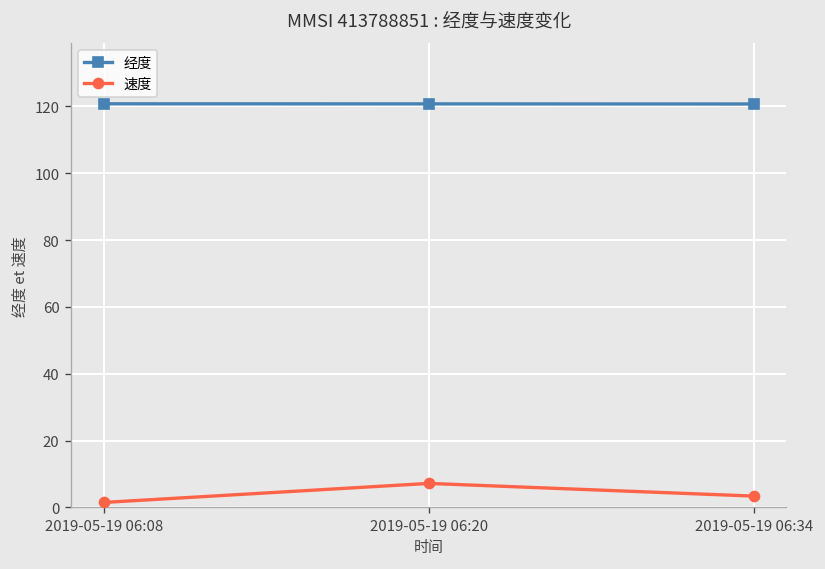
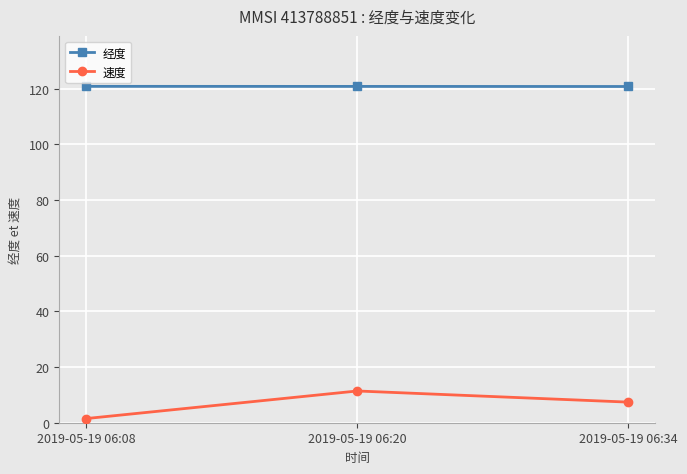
速度, 2019-05-19 06:20: 7 -> 11
速度, 2019-05-19 06:34: 3 -> 7
